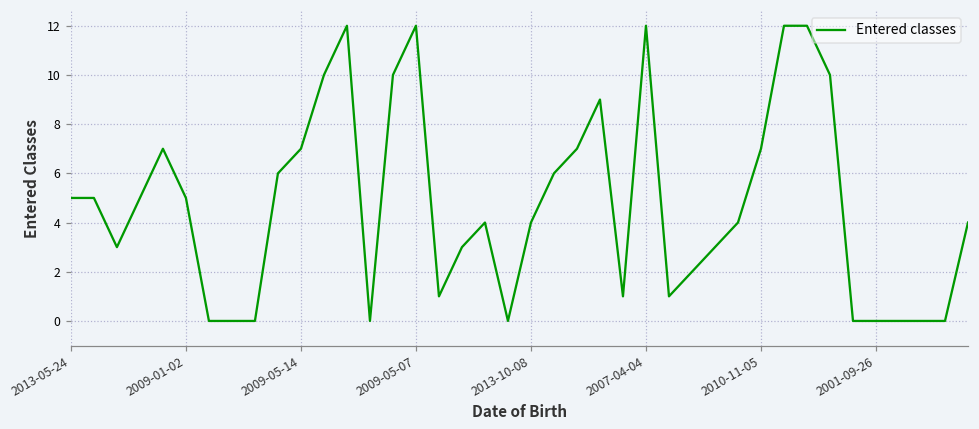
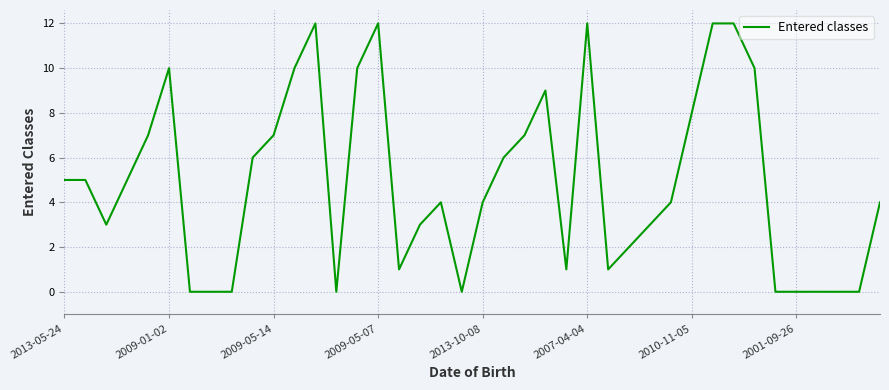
2009-01-02: 5 -> 10
2010-11-05: 7 -> 8
